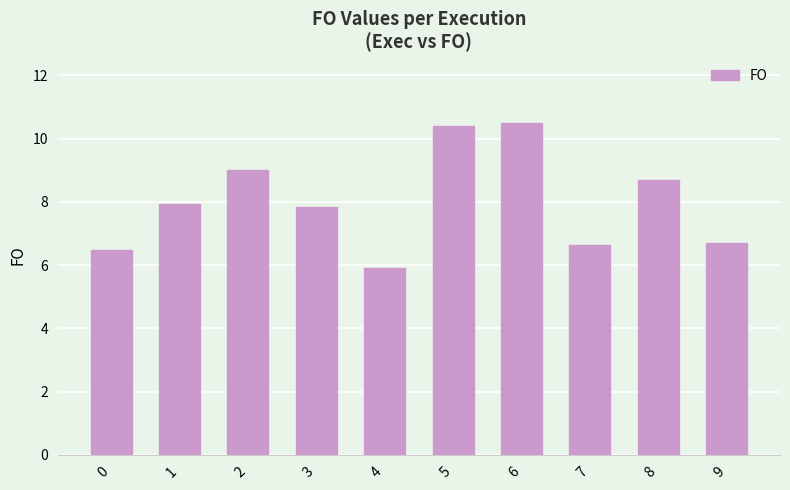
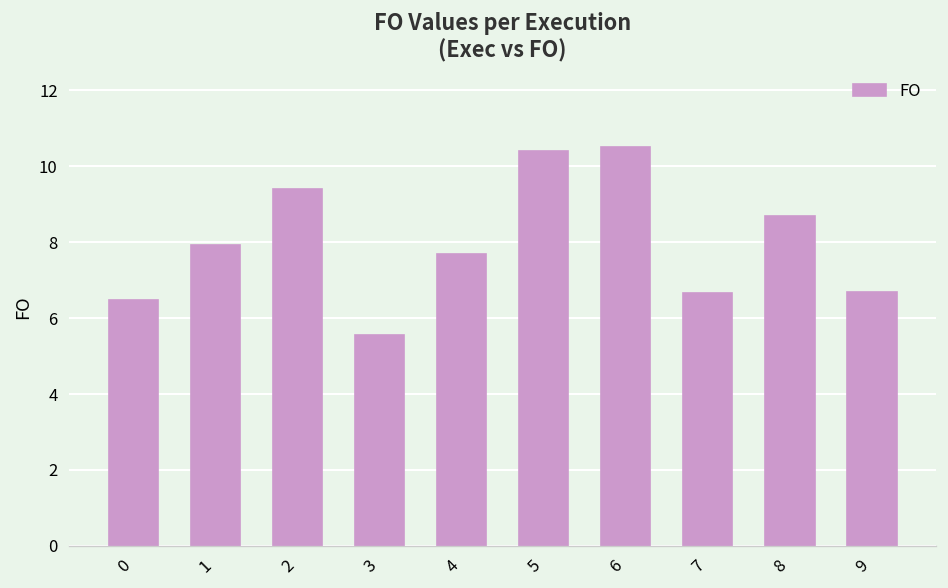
2: 9.0 -> 9.4
3: 7.8 -> 5.6
4: 5.9 -> 7.7
